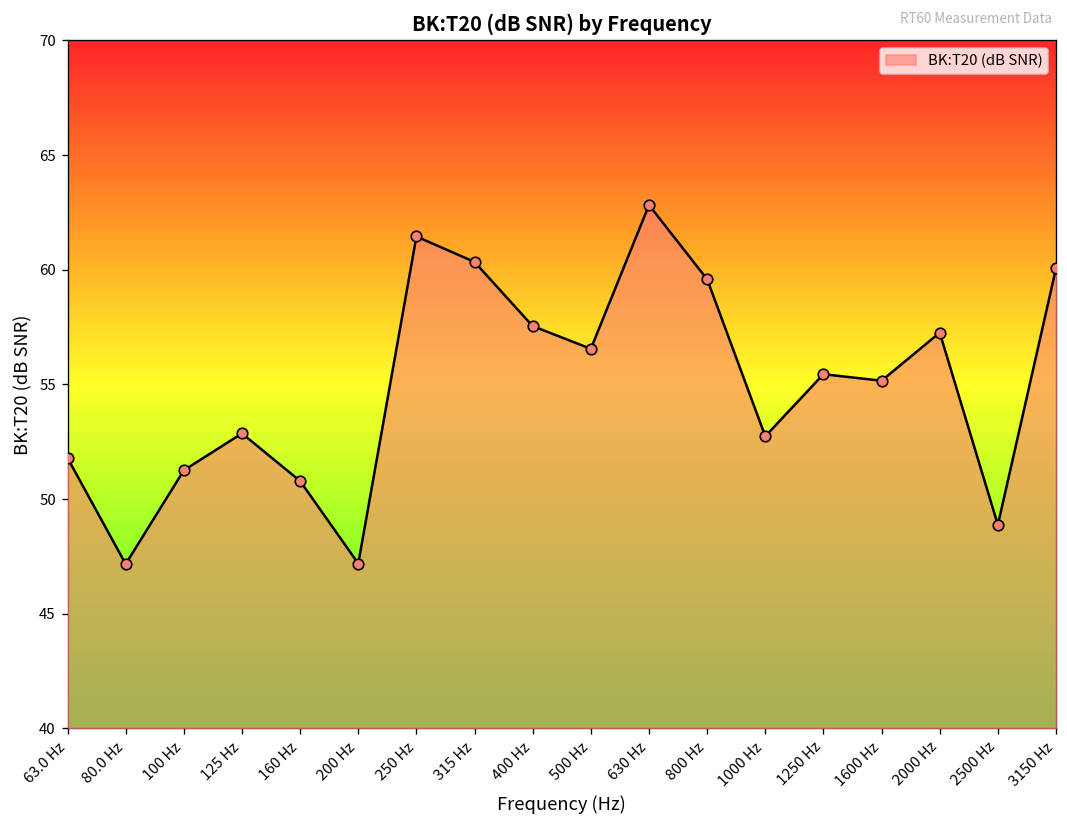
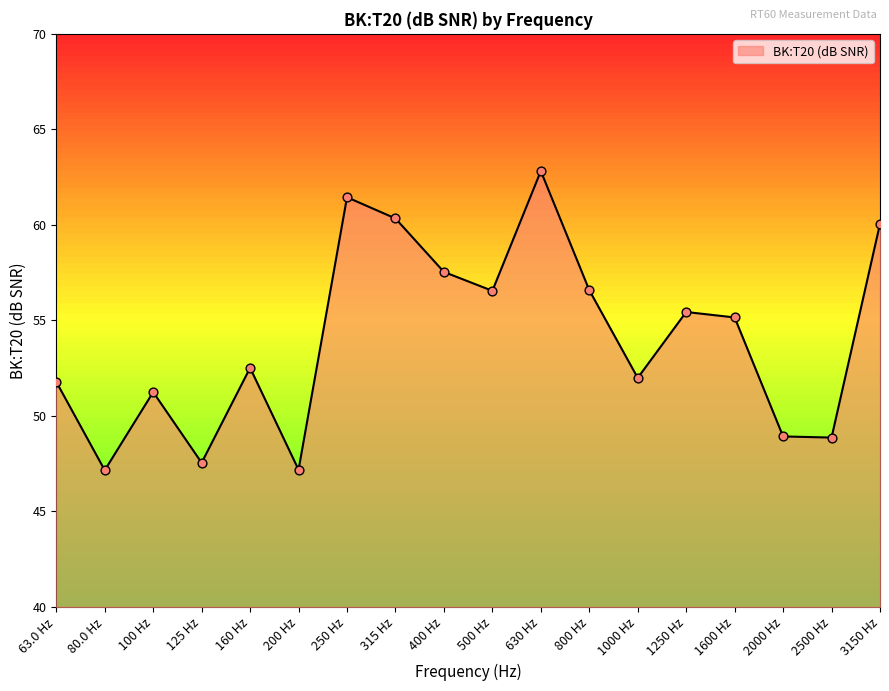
125 Hz: 52.9 -> 47.5
160 Hz: 50.8 -> 52.5
800 Hz: 59.6 -> 56.6
1000 Hz: 52.7 -> 52.0
2000 Hz: 57.3 -> 48.9
